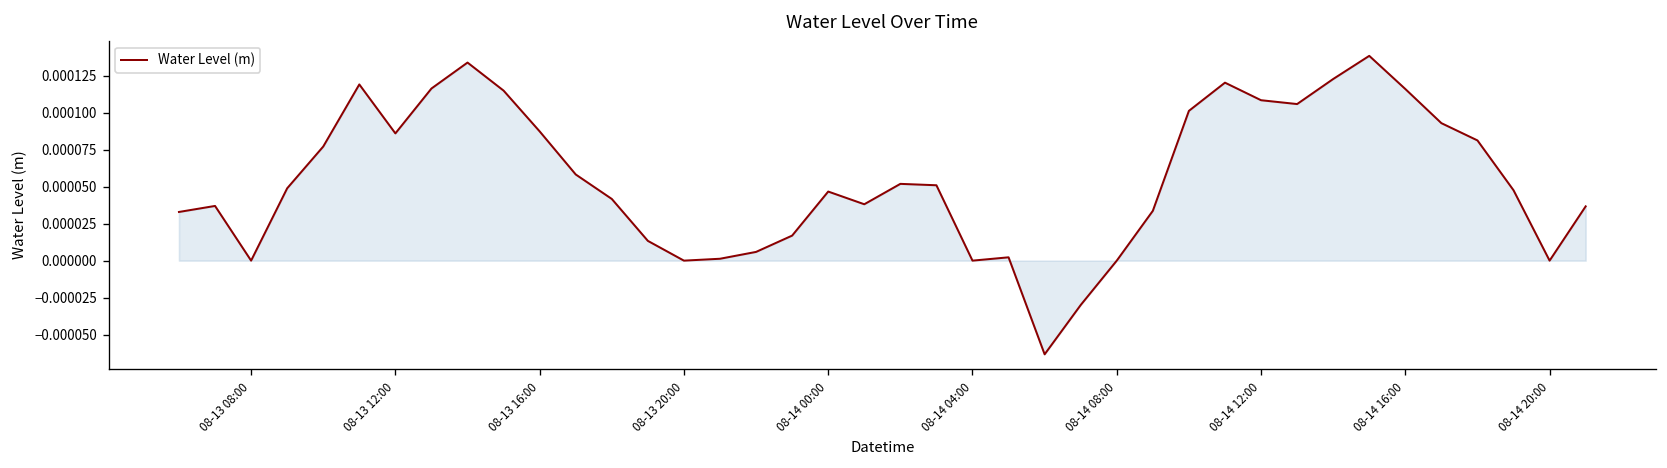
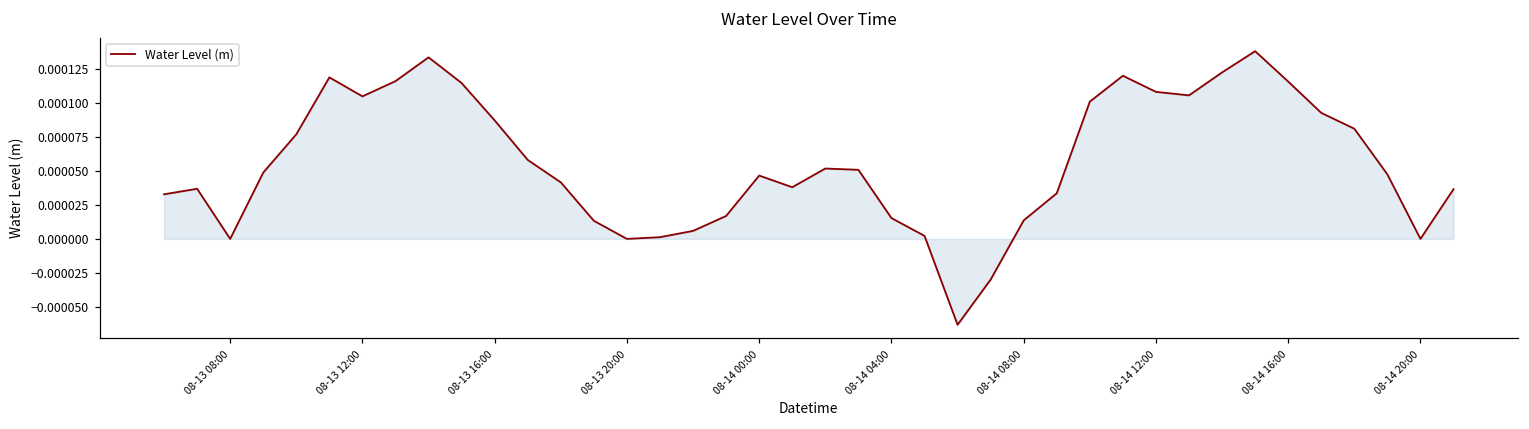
Water Level (m), 08-13 12:00: 0.000086 -> 0.000105
Water Level (m), 08-14 04:00: 0.00000 -> 0.00002
Water Level (m), 08-14 08:00: 0.00000 -> 0.00001
